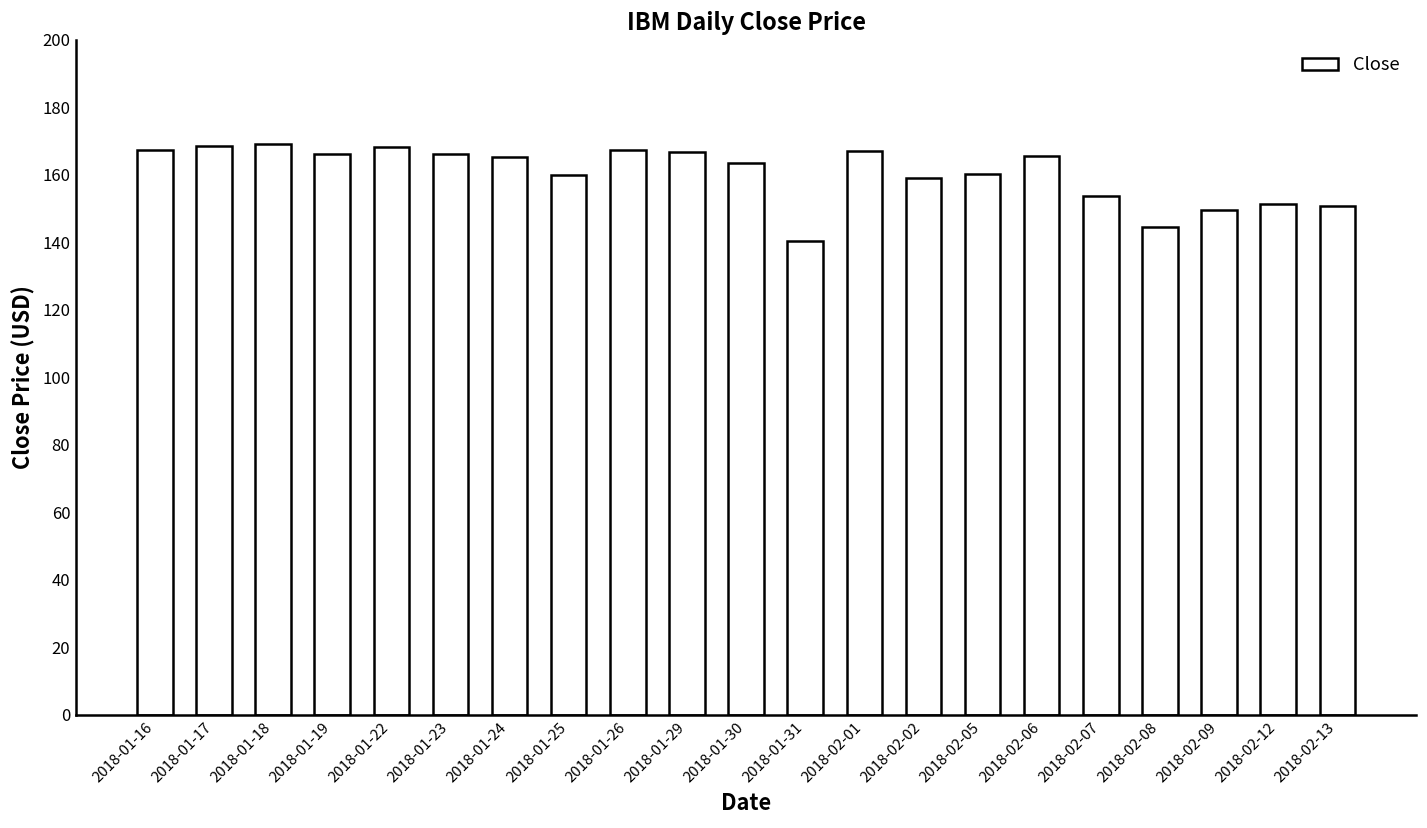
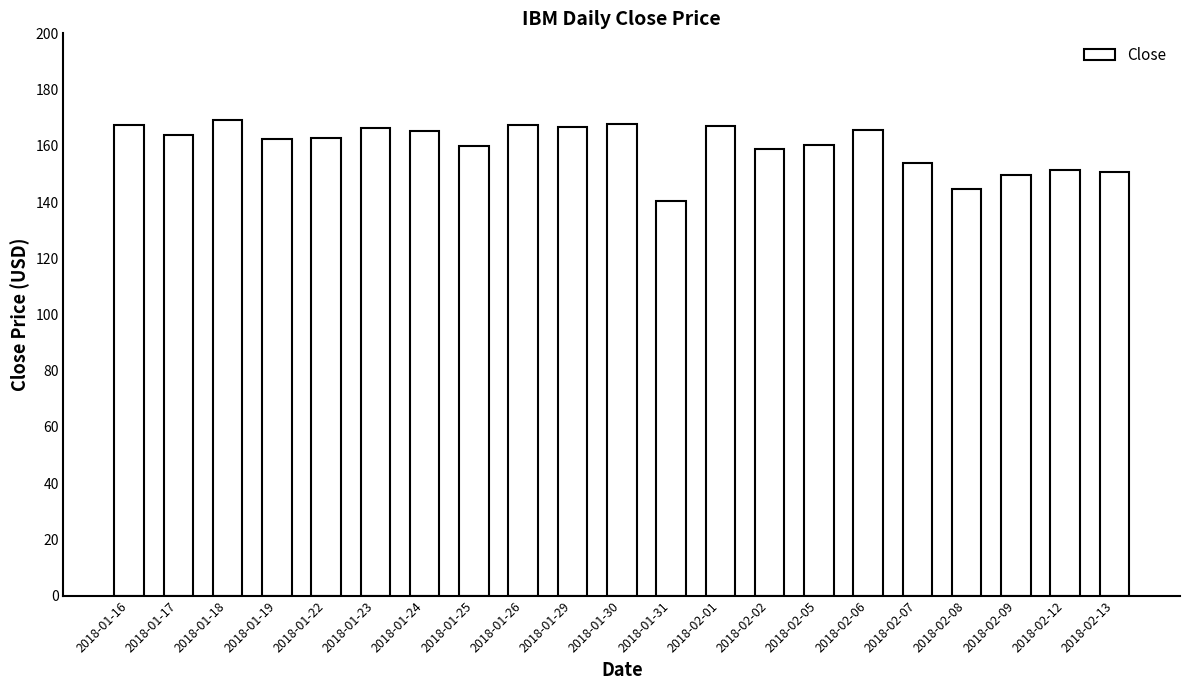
2018-01-17: 169 -> 164
2018-01-19: 166 -> 162
2018-01-22: 168 -> 163
2018-01-30: 164 -> 168
